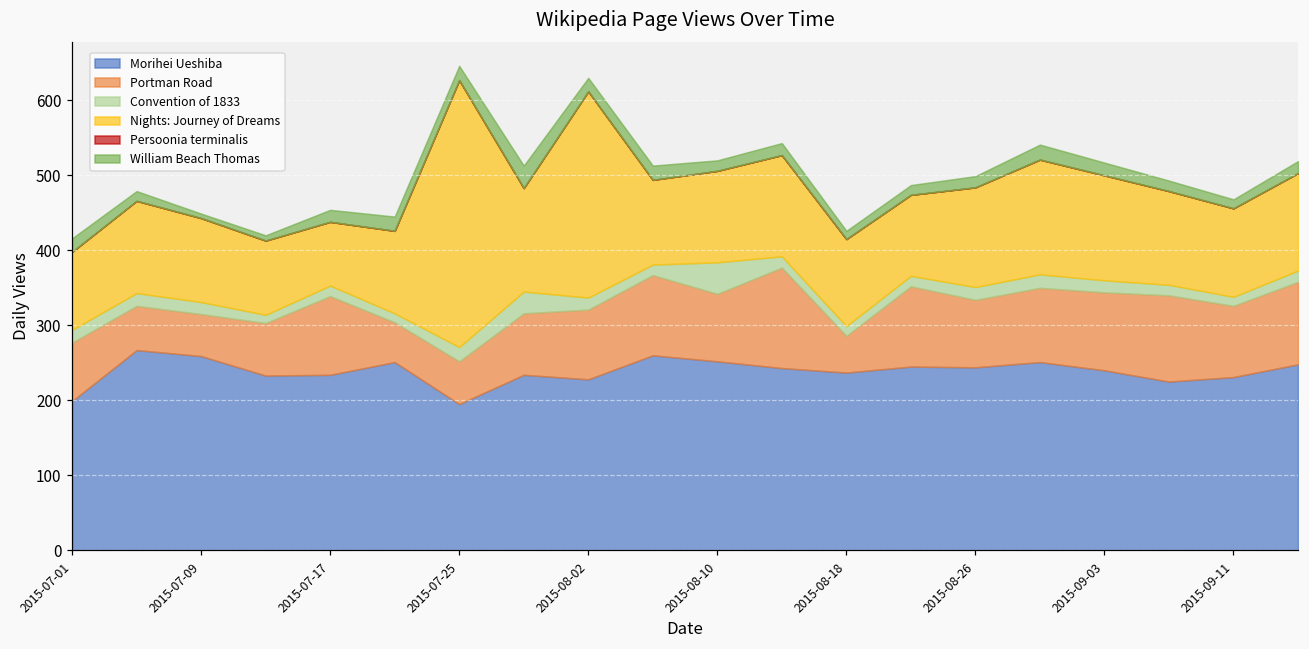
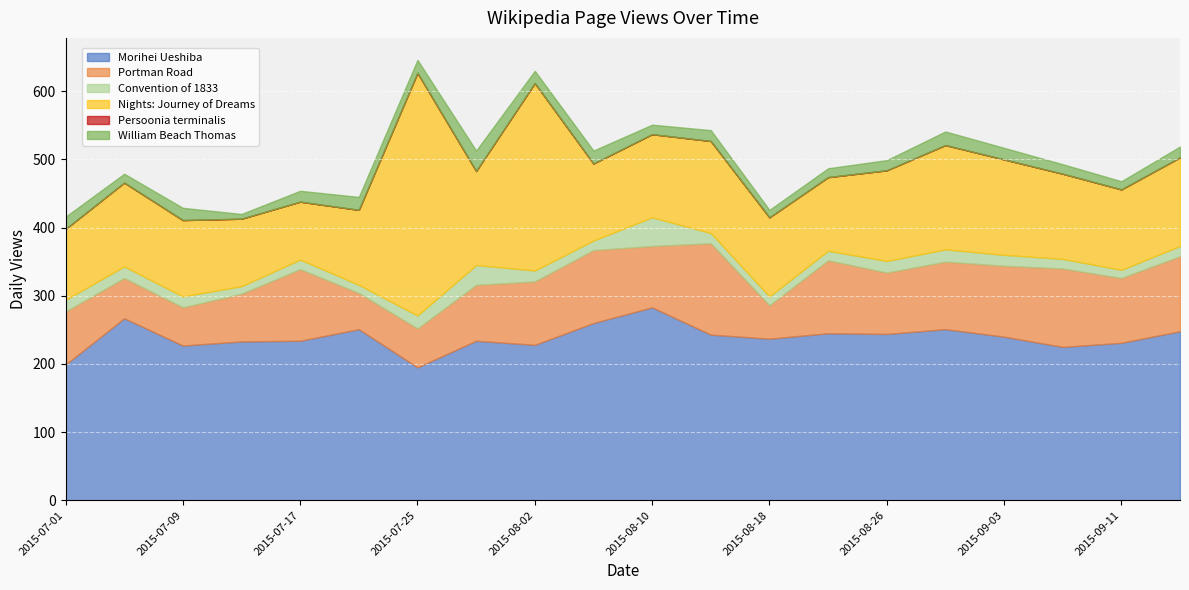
Morihei Ueshiba, 2015-07-09: 260 -> 230
William Beach Thomas, 2015-07-09: 10 -> 20
Morihei Ueshiba, 2015-08-10: 250 -> 280
